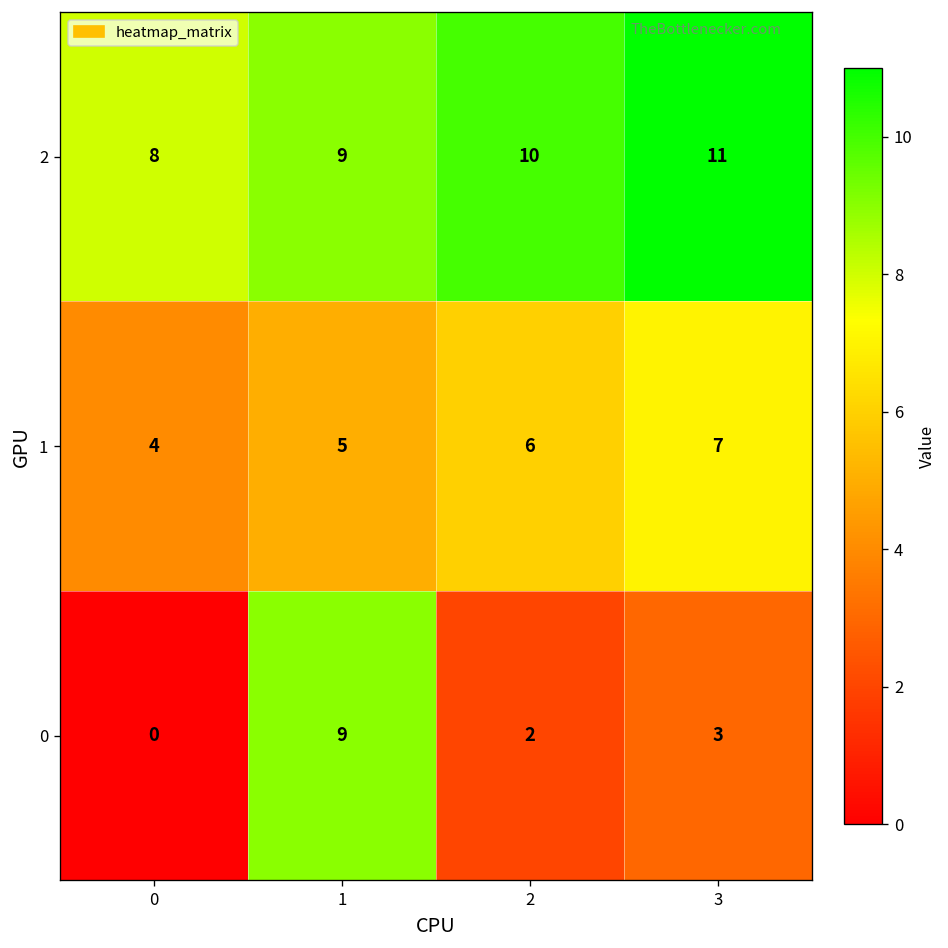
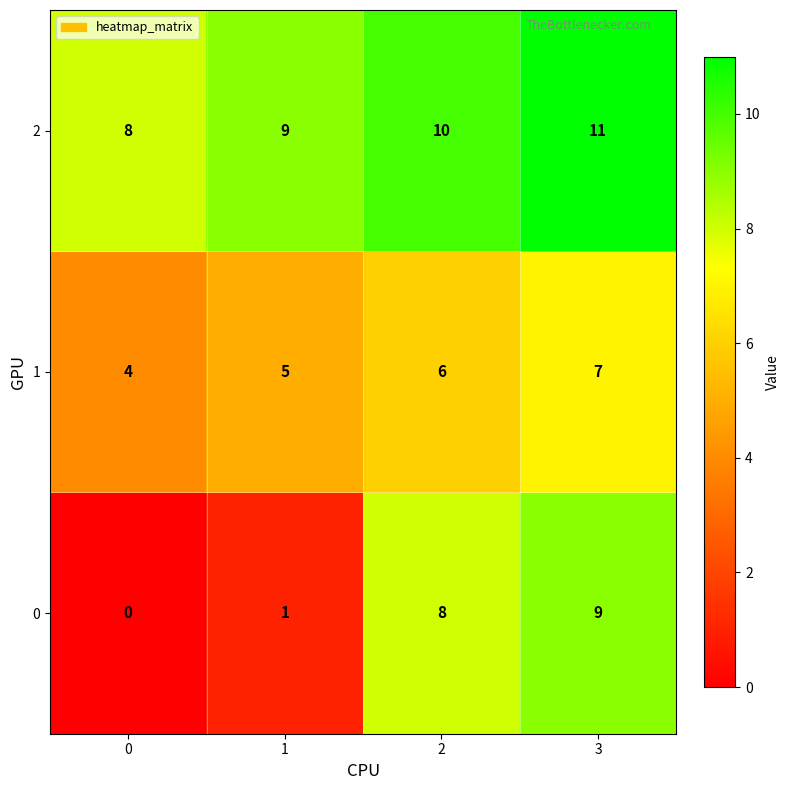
0, 1: 9 -> 1
0, 2: 2 -> 8
0, 3: 3 -> 9
